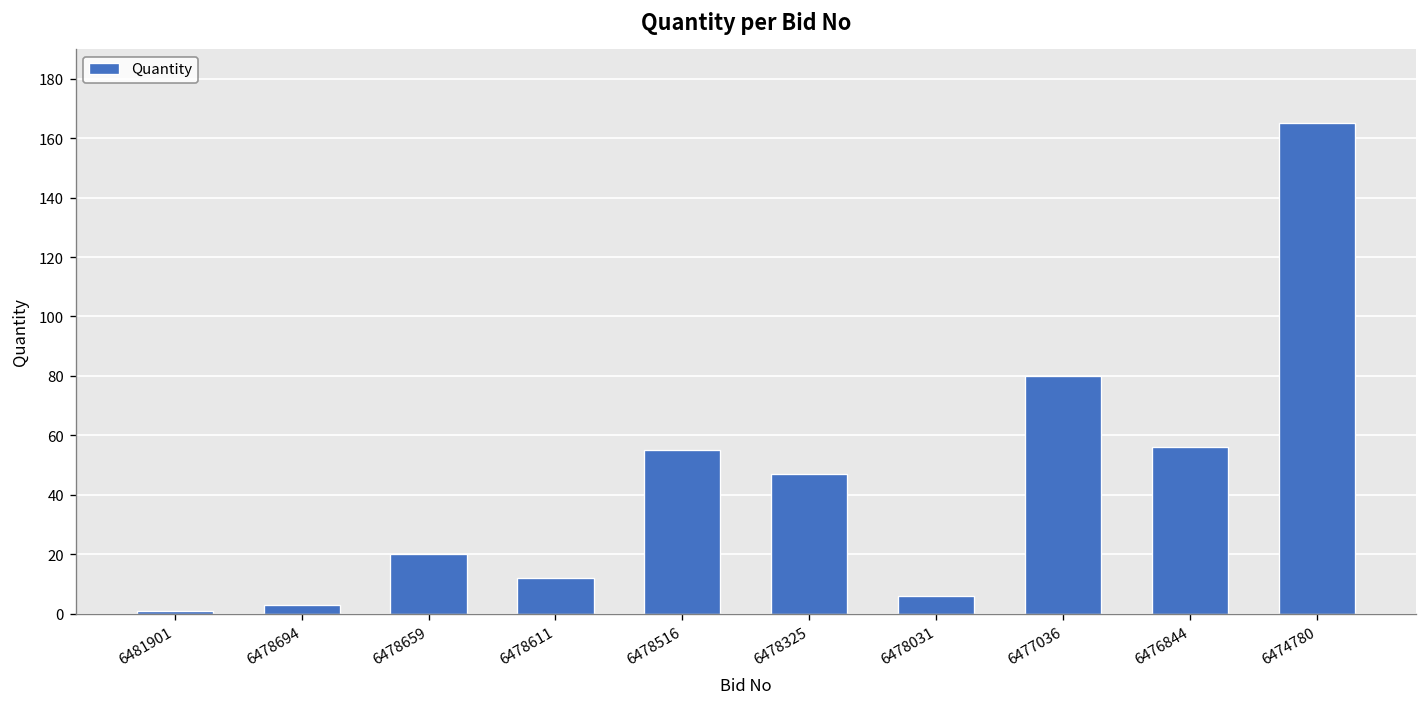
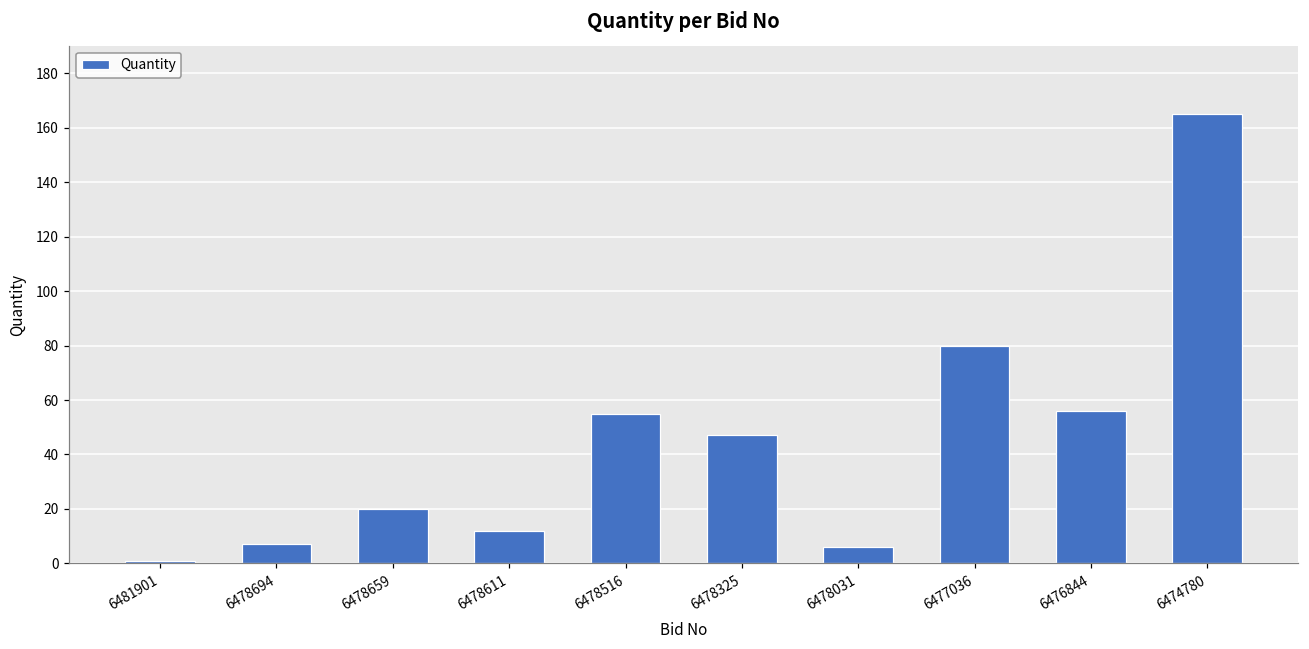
6478694: 3 -> 7
